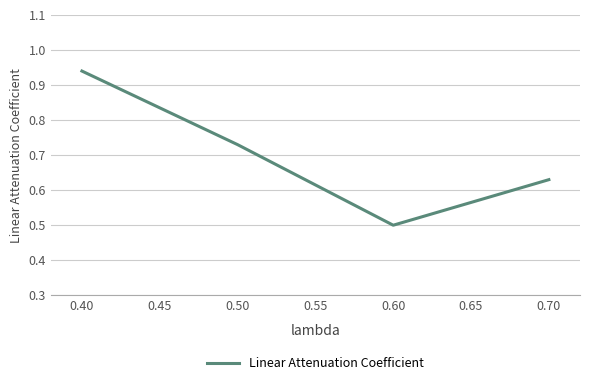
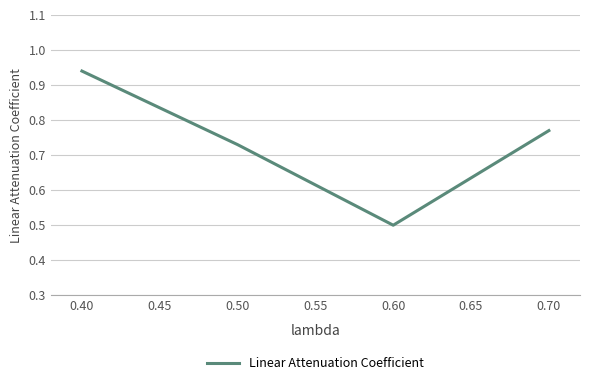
0.70: 0.63 -> 0.77
